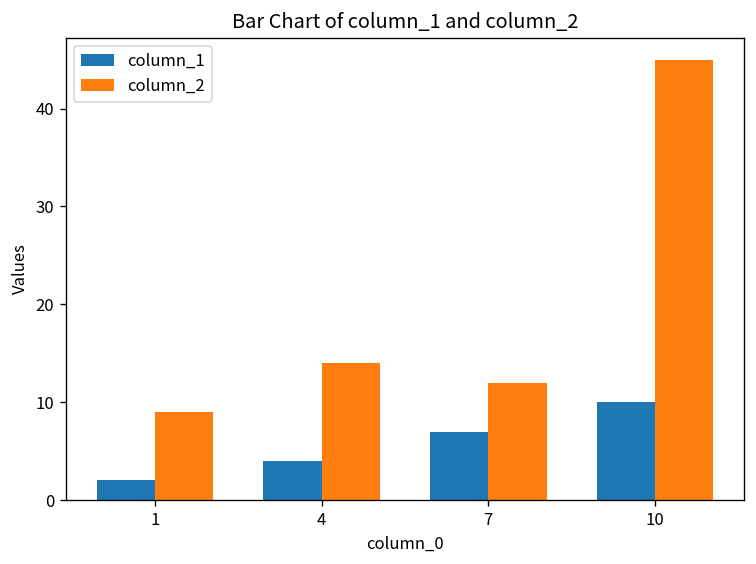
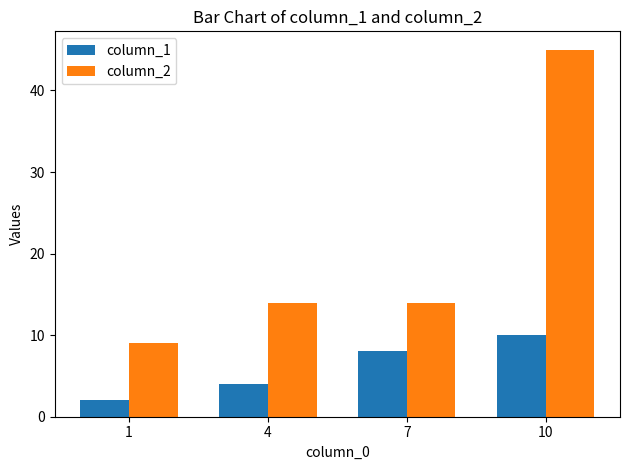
column_1, 7: 7 -> 8
column_2, 7: 12 -> 14
